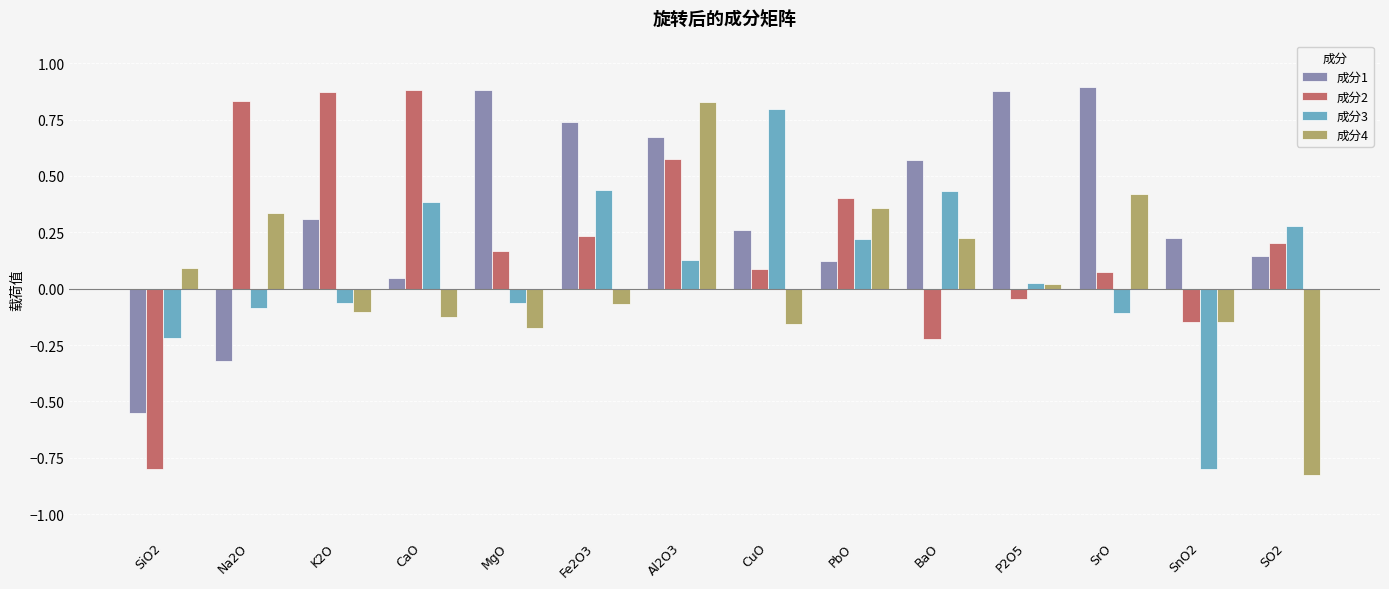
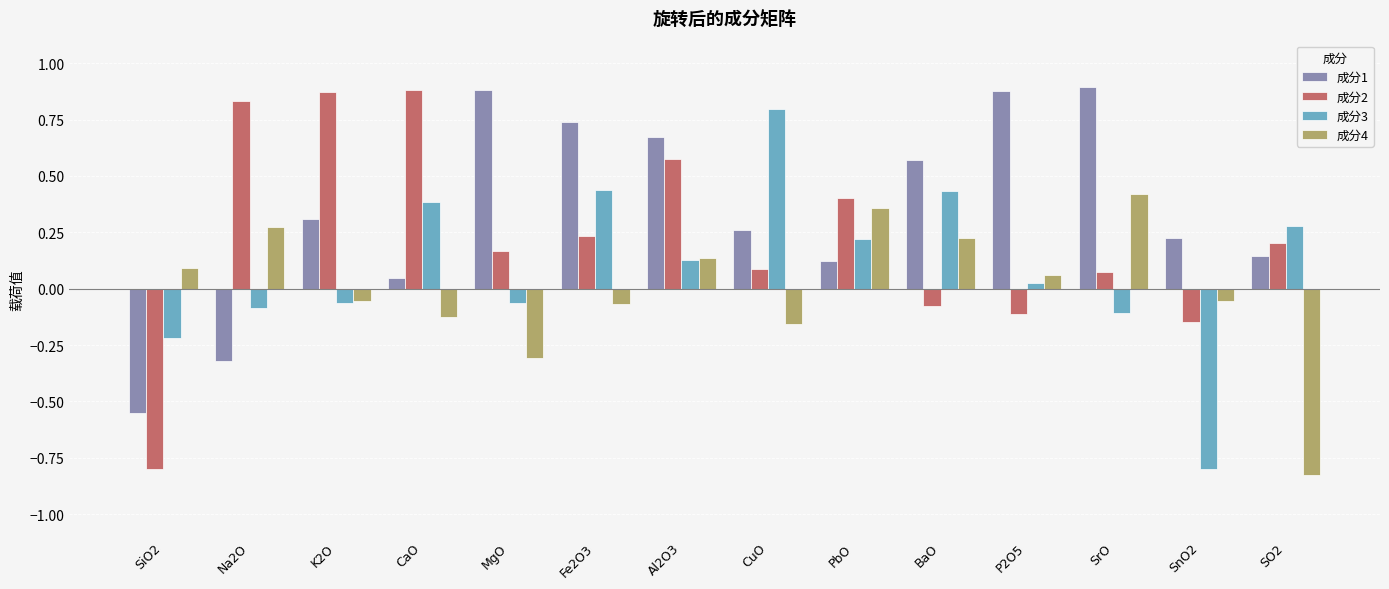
成分4, Na2O: 0.34 -> 0.27
成分4, K2O: -0.10 -> -0.06
成分4, MgO: -0.17 -> -0.31
成分4, Al2O3: 0.83 -> 0.13
成分2, BaO: -0.22 -> -0.08
成分2, P2O5: -0.04 -> -0.11
成分4, P2O5: 0.02 -> 0.06
成分4, SnO2: -0.15 -> -0.05
